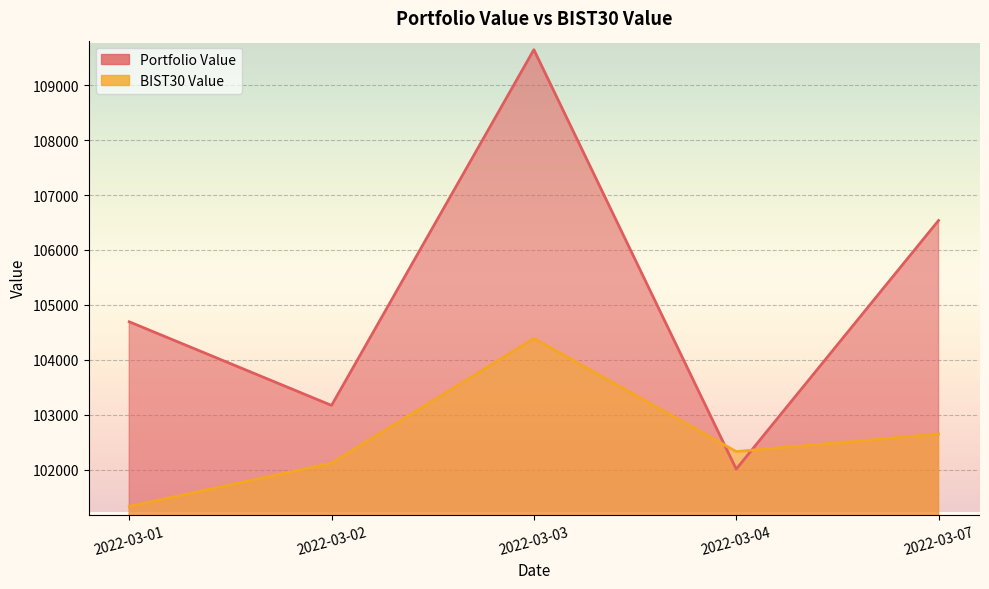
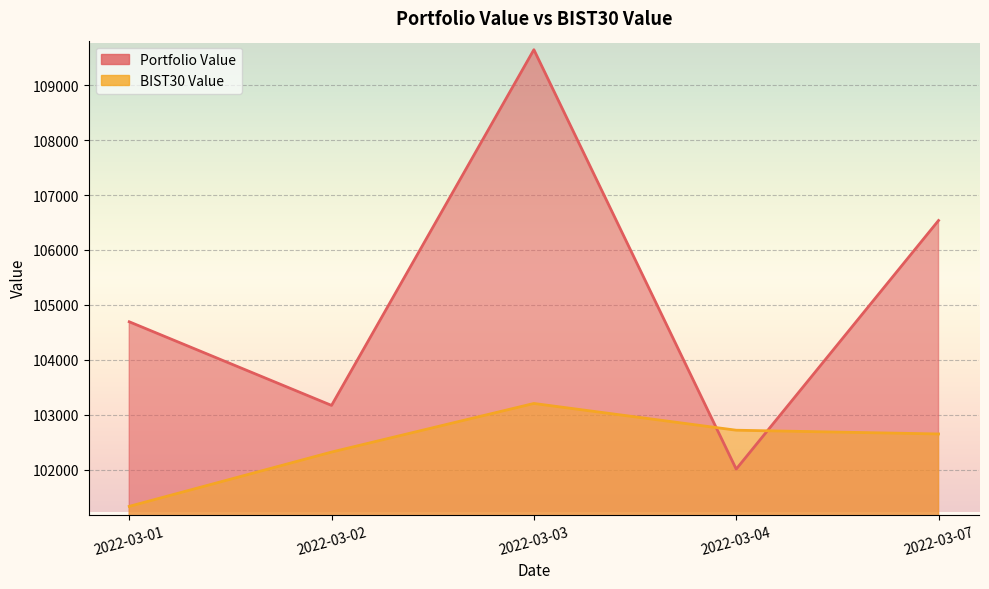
BIST30 Value, 2022-03-02: 102100 -> 102300
BIST30 Value, 2022-03-03: 104400 -> 103200
BIST30 Value, 2022-03-04: 102300 -> 102700
